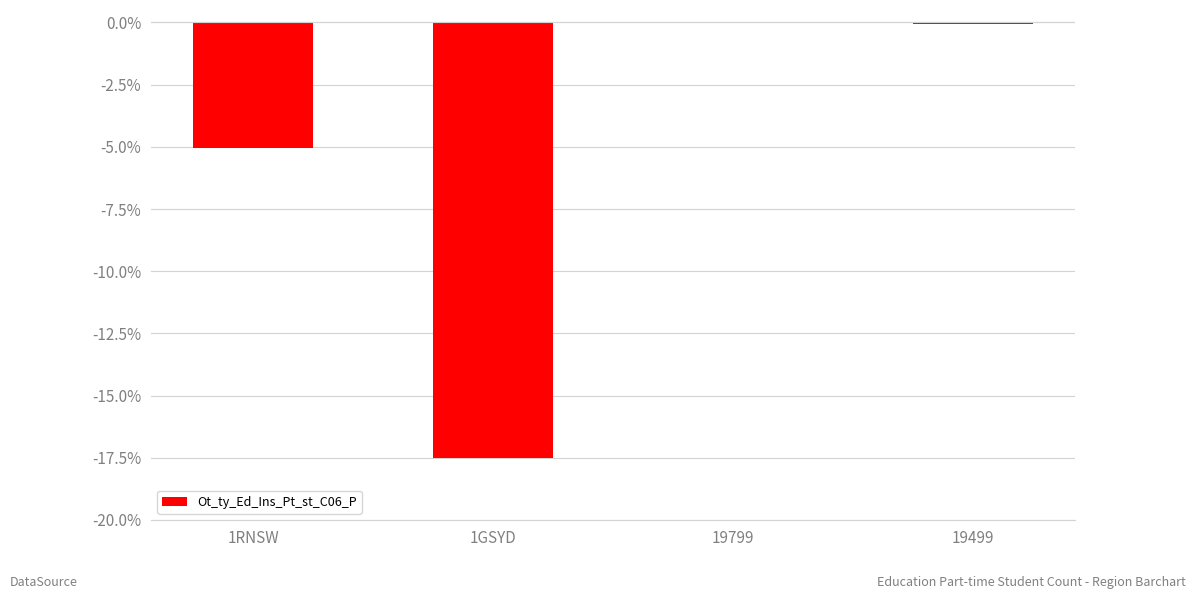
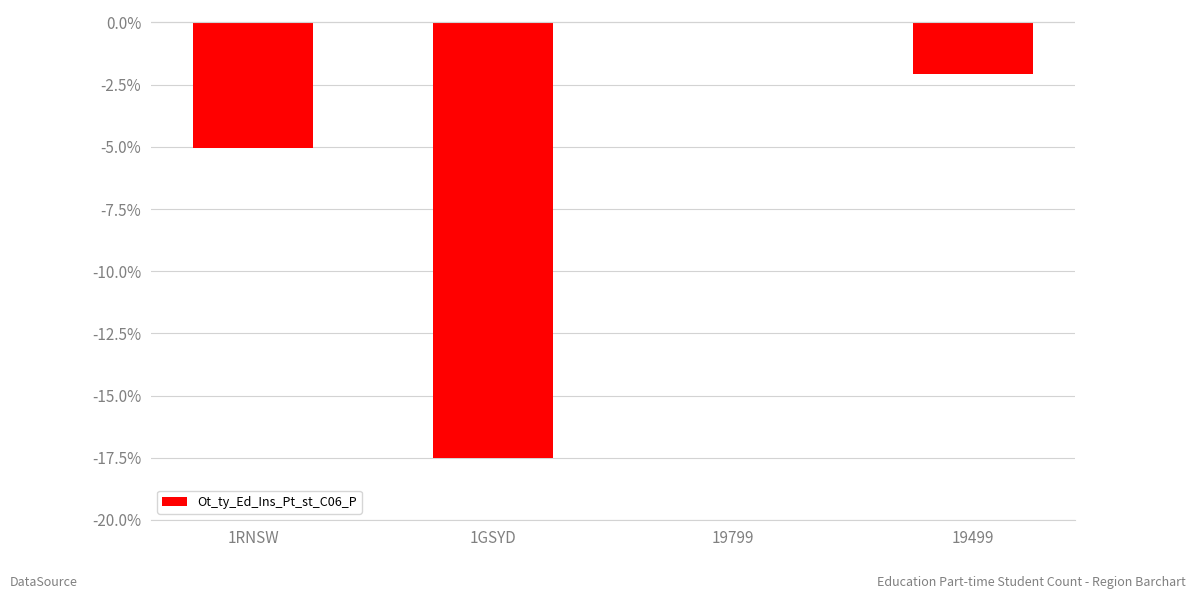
19499: -0.1% -> -2.1%
